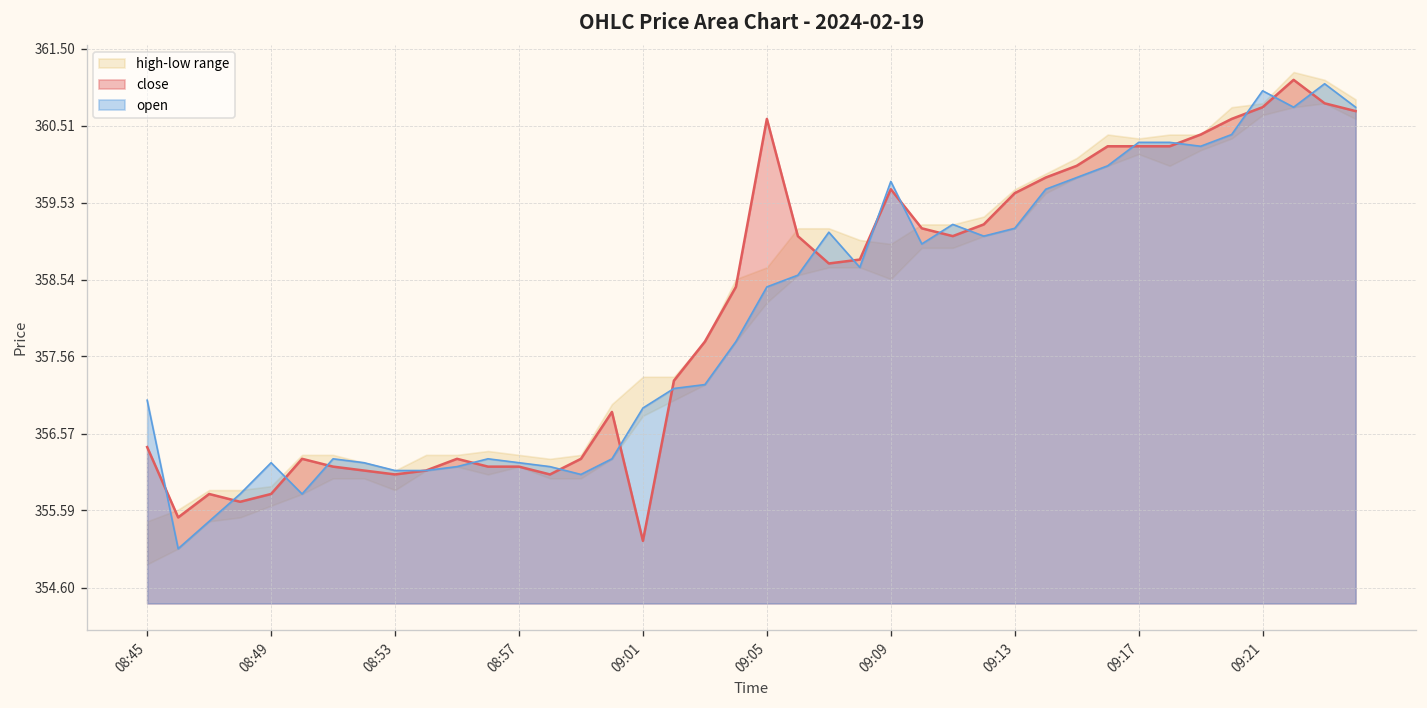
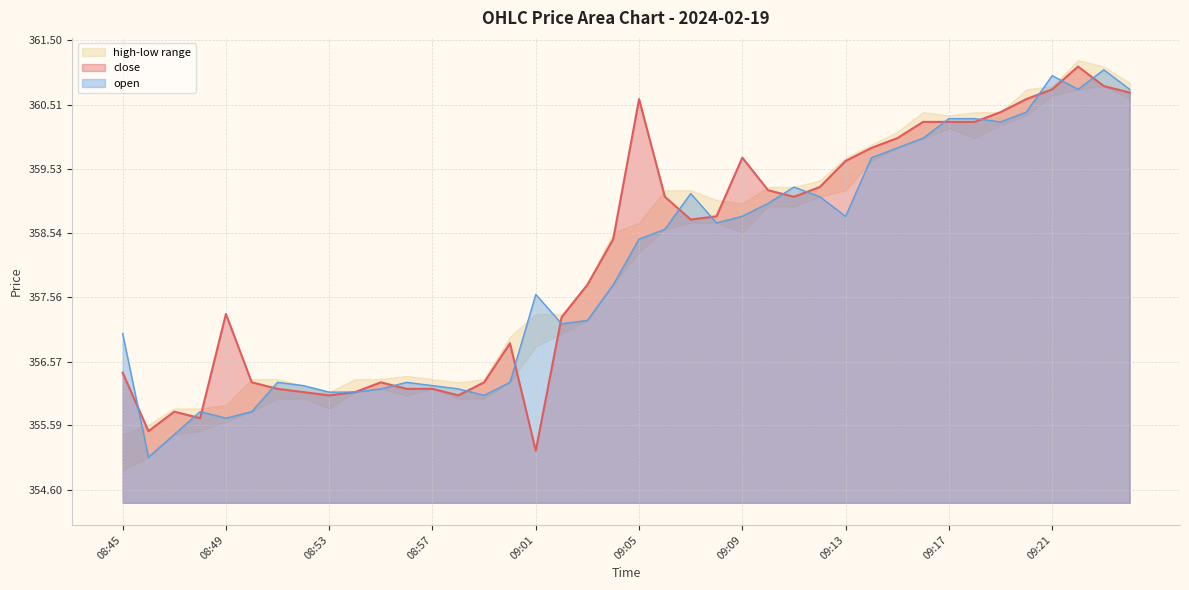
close, 08:49: 355.8 -> 357.3
open, 08:49: 356.2 -> 355.7
open, 09:01: 356.9 -> 357.6
open, 09:09: 359.8 -> 358.8
open, 09:13: 359.2 -> 358.8
